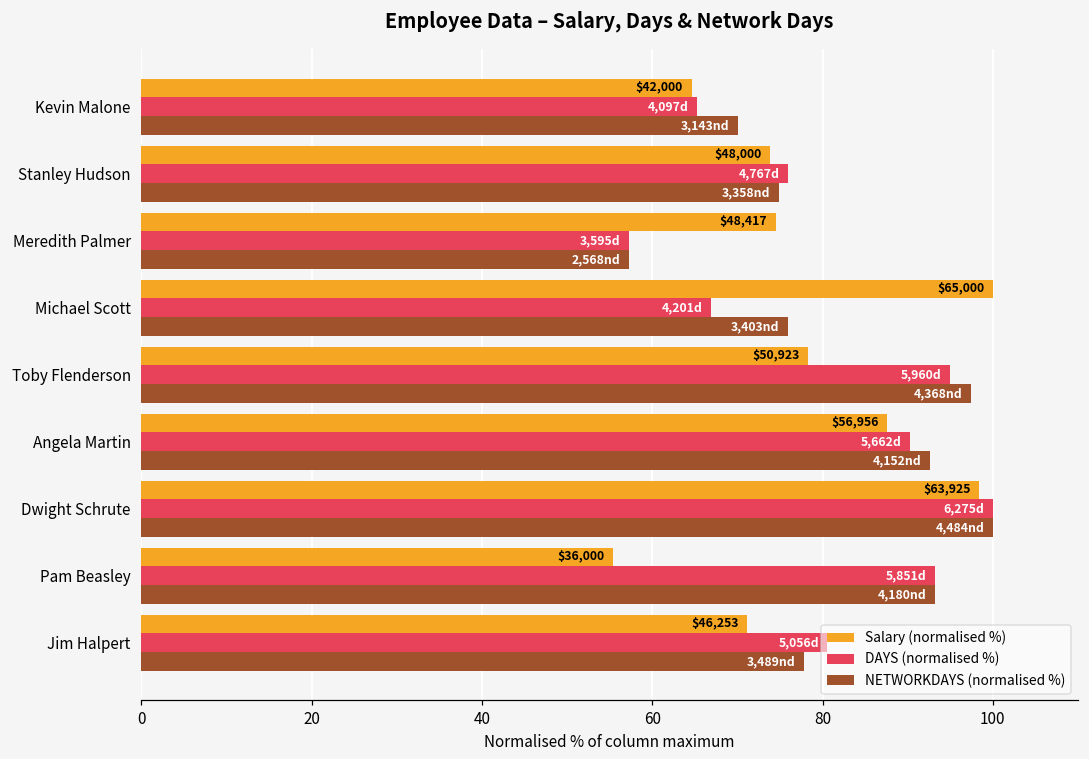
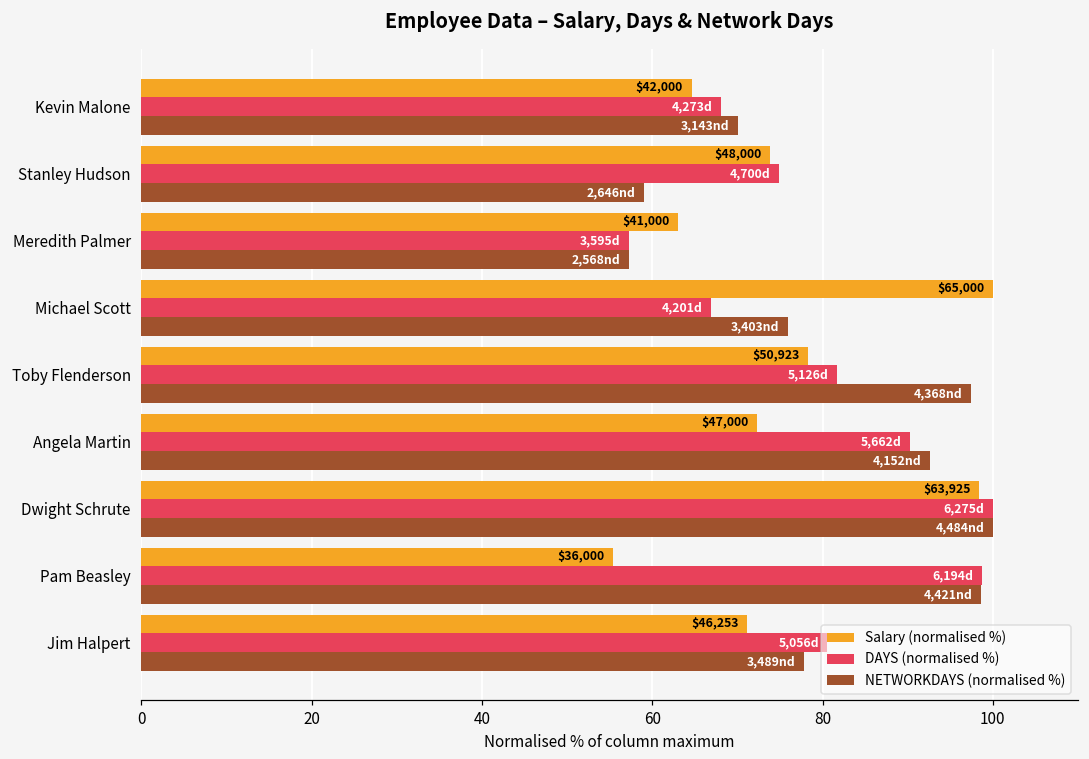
DAYS (normalised %), Kevin Malone: 4,097d -> 4,273d
DAYS (normalised %), Stanley Hudson: 4,767d -> 4,700d
NETWORKDAYS (normalised %), Stanley Hudson: 3,358 -> 2,646
Salary (normalised %), Meredith Palmer: $48,417 -> $41,000
DAYS (normalised %), Toby Flenderson: 5,960d -> 5,126d
Salary (normalised %), Angela Martin: $56,956 -> $47,000
DAYS (normalised %), Pam Beasley: 5,851d -> 6,194d
NETWORKDAYS (normalised %), Pam Beasley: 4,180 -> 4,421
